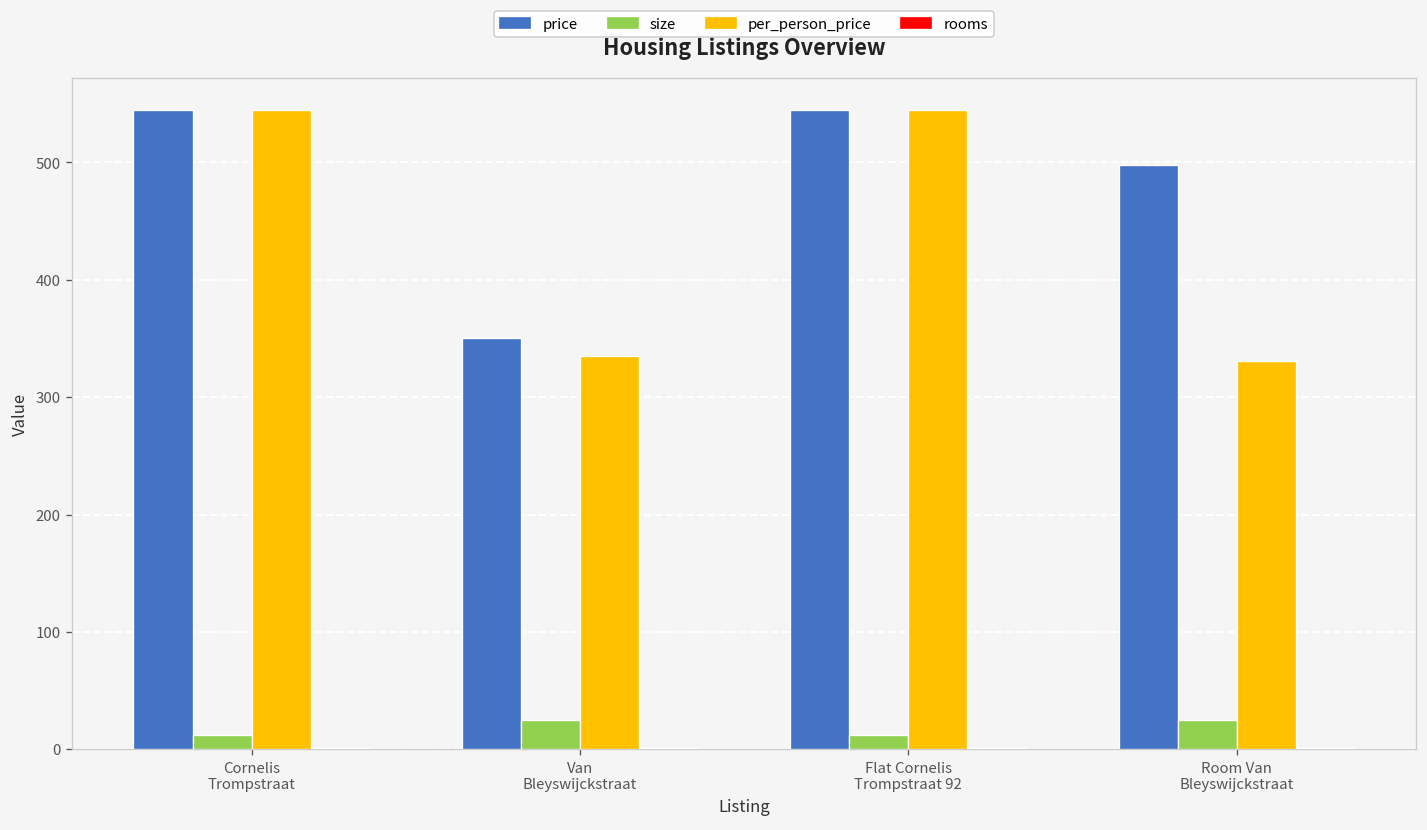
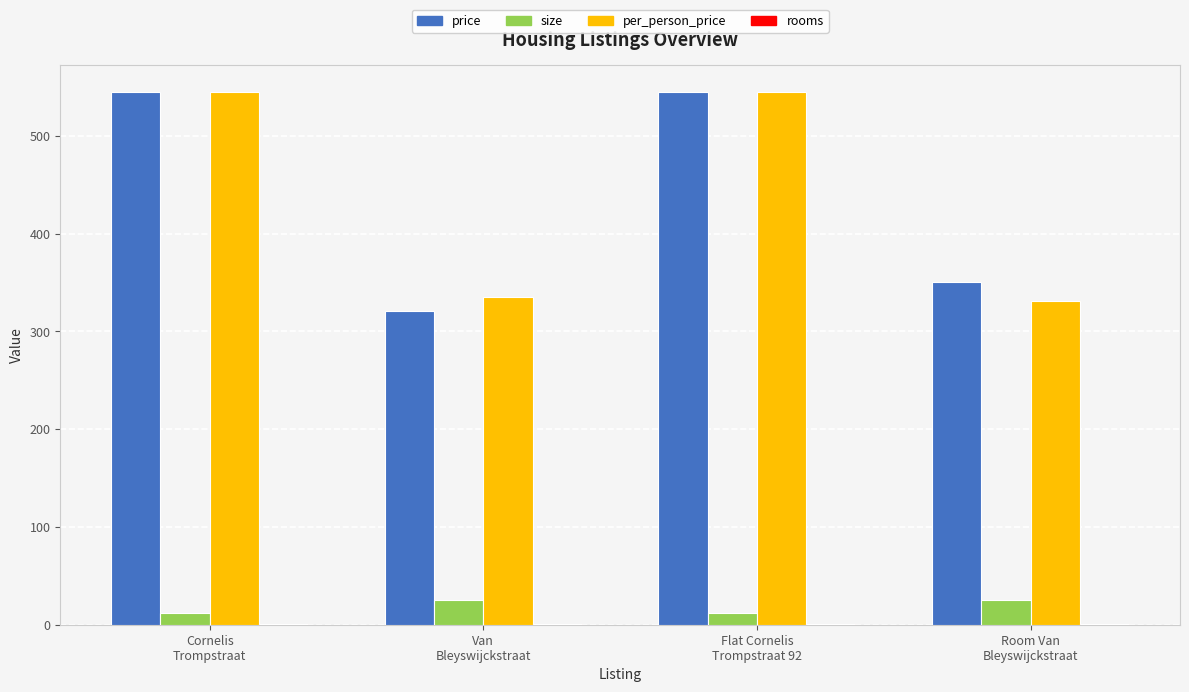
price, Van Bleyswijckstraat: 350 -> 320
price, Room Van Bleyswijckstraat: 500 -> 350
